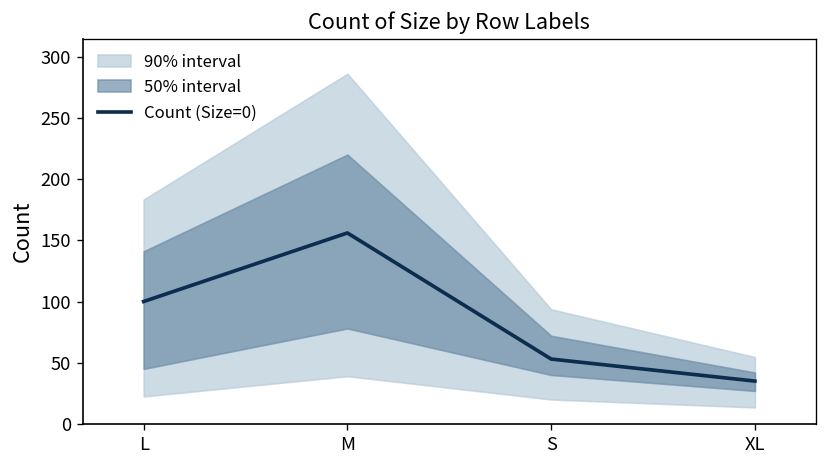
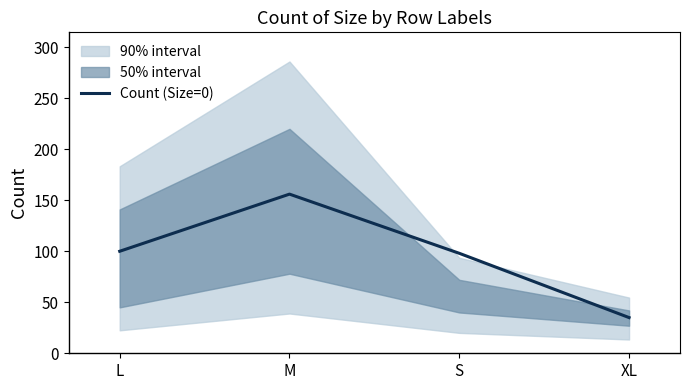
Count (Size=0), S: 53 -> 98
